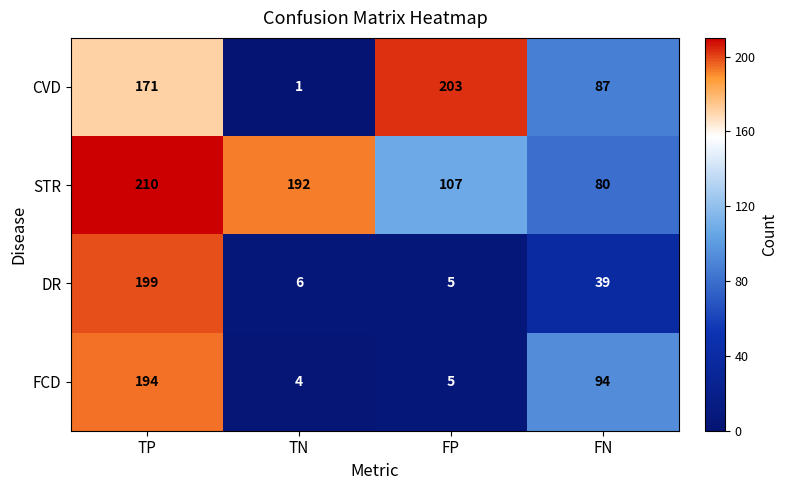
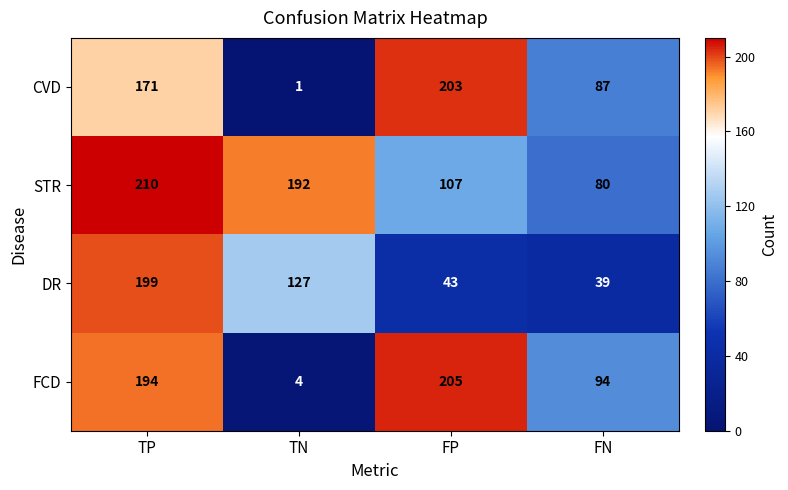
DR, TN: 6 -> 127
DR, FP: 5 -> 43
FCD, FP: 5 -> 205
